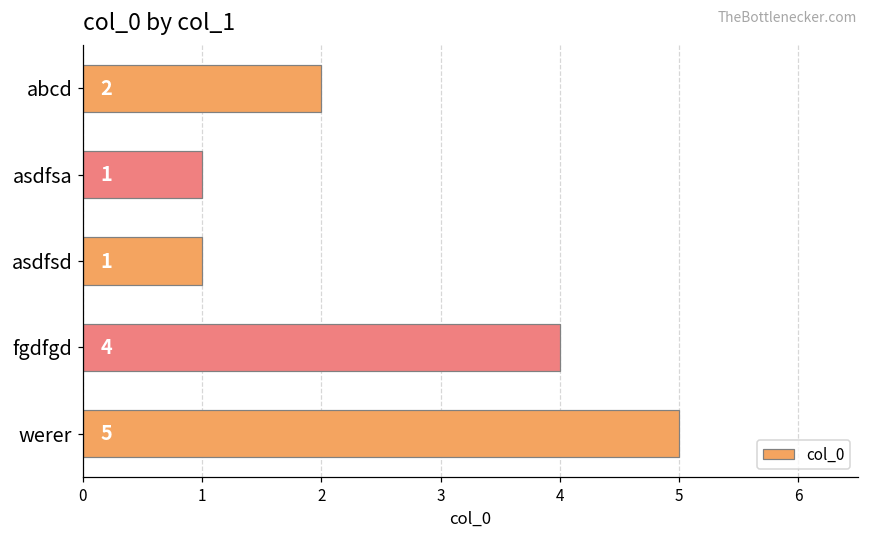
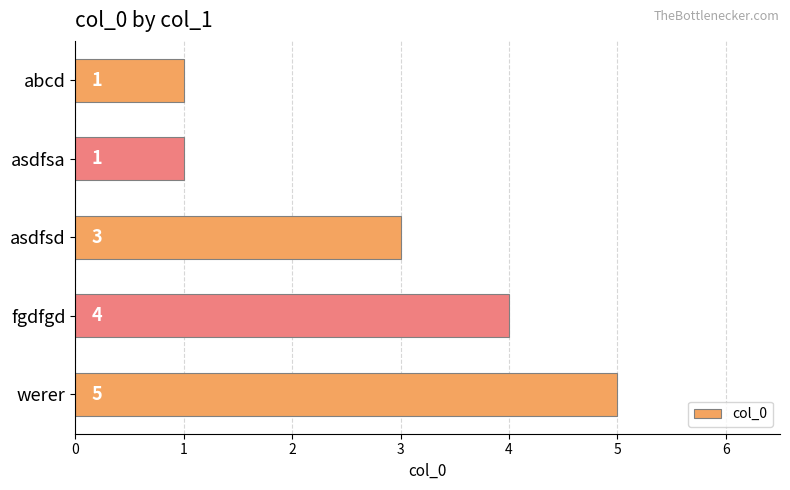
abcd: 2 -> 1
asdfsd: 1 -> 3
